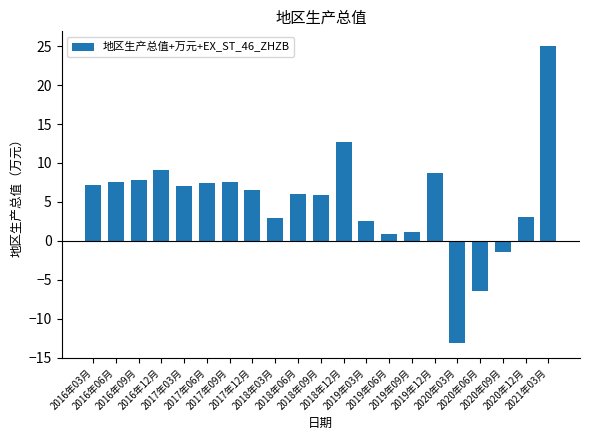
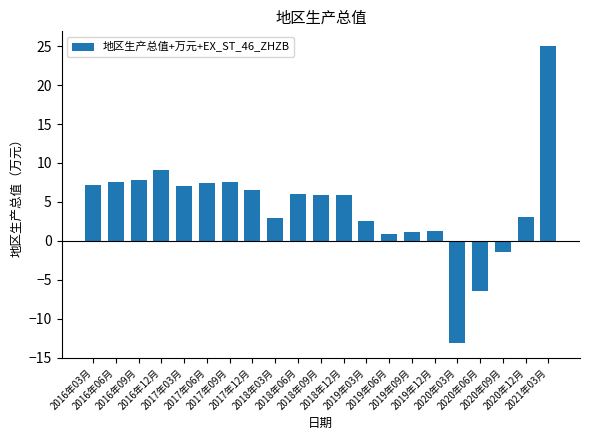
2018年12月: 13 -> 6
2019年12月: 9 -> 1
